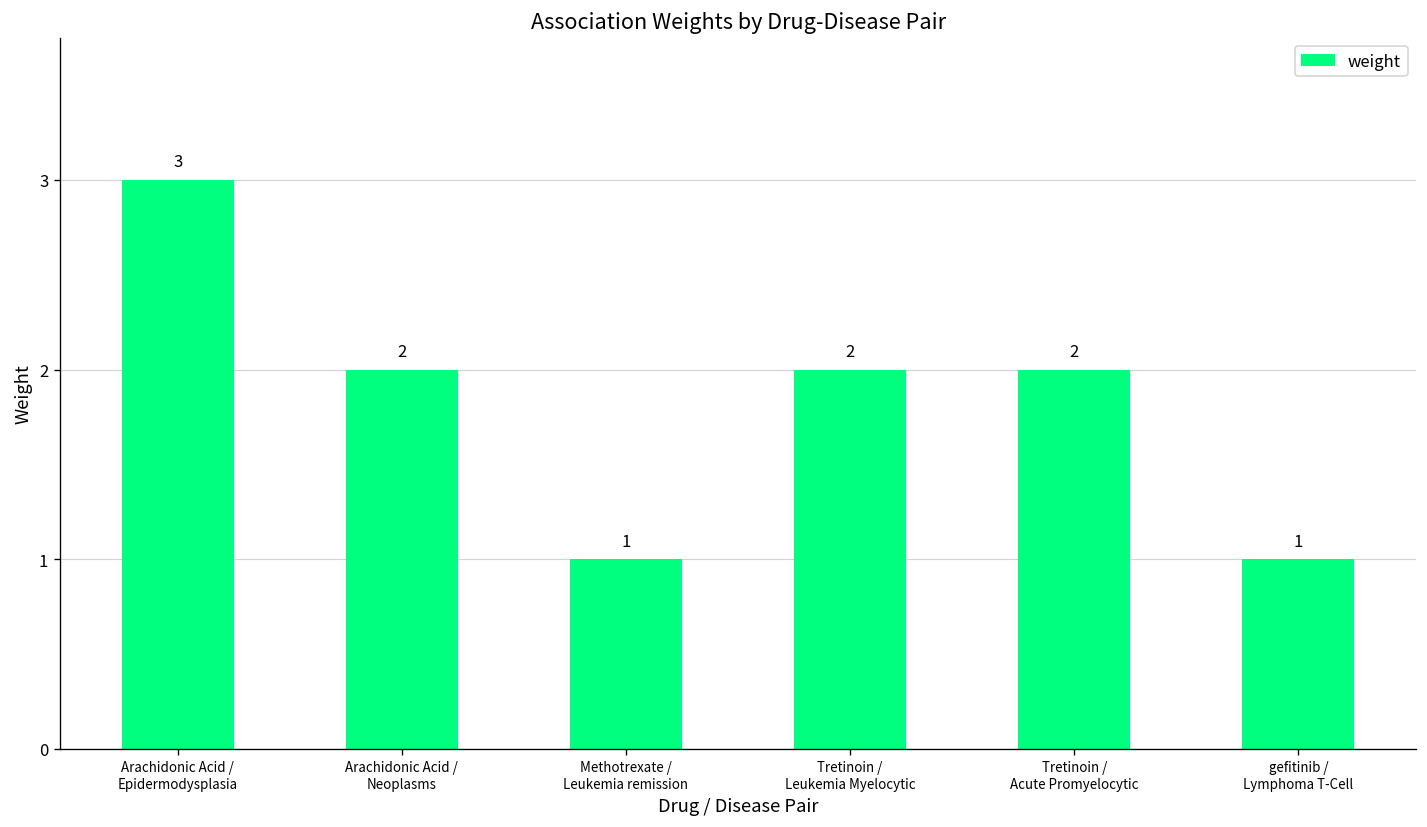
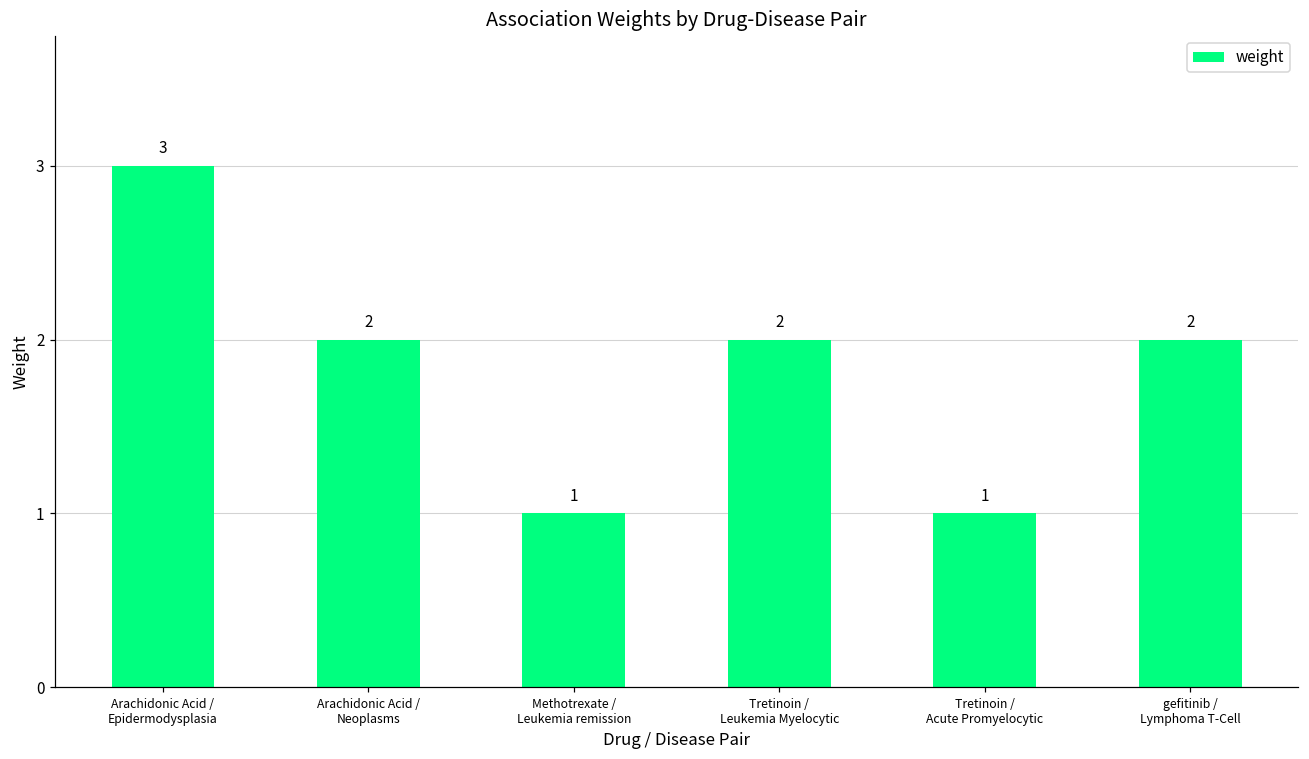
Tretinoin / Acute Promyelocytic: 2 -> 1
gefitinib / Lymphoma T-Cell: 1 -> 2
